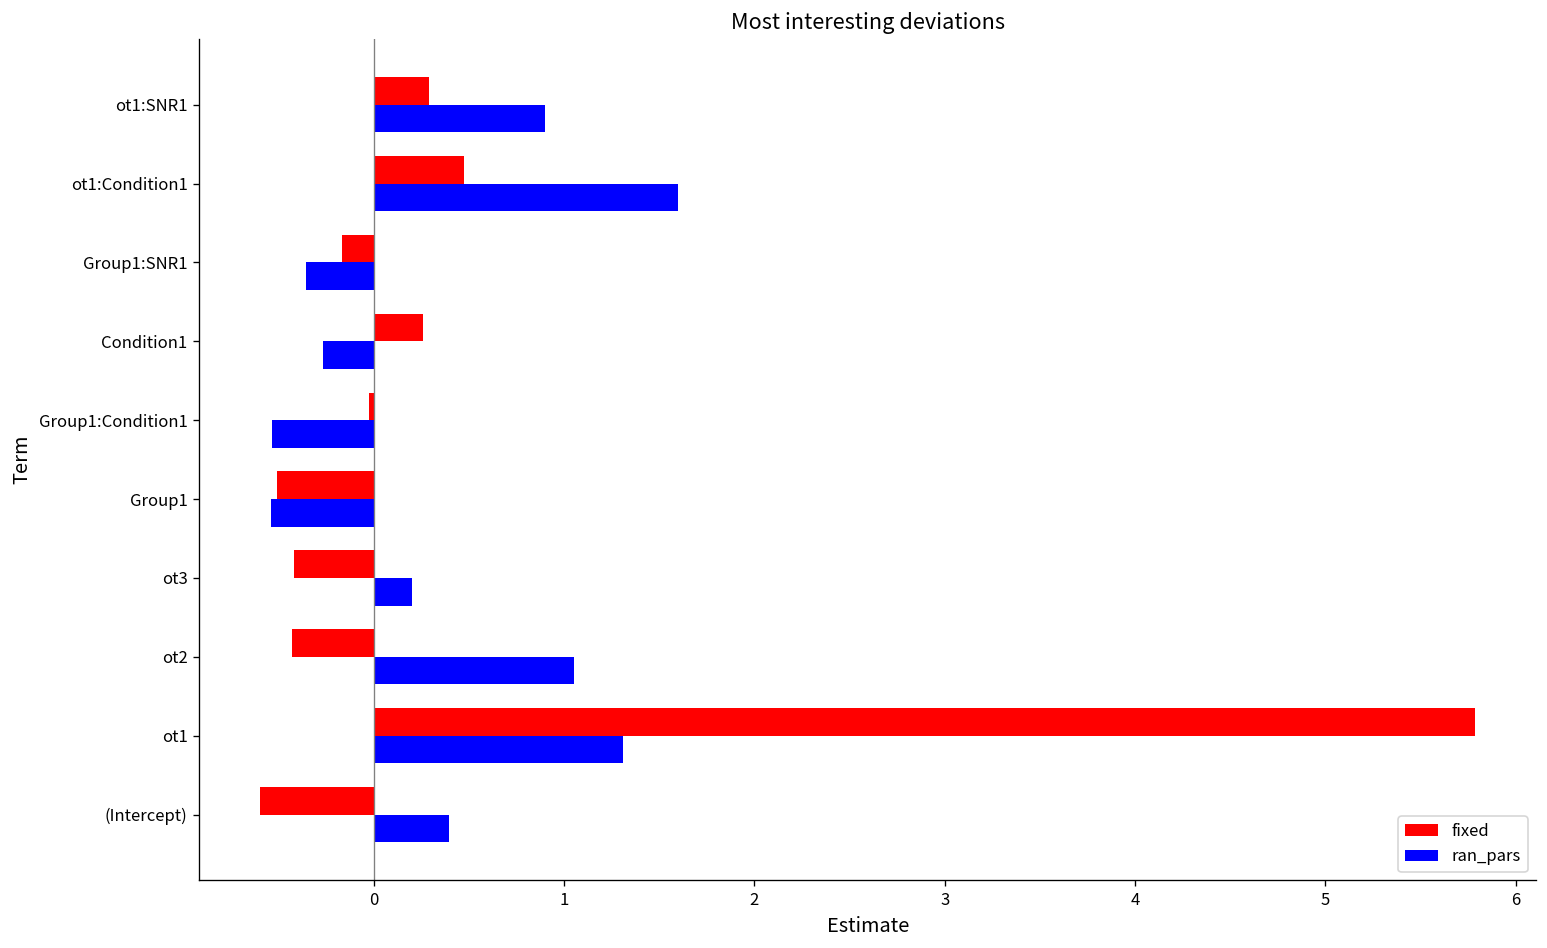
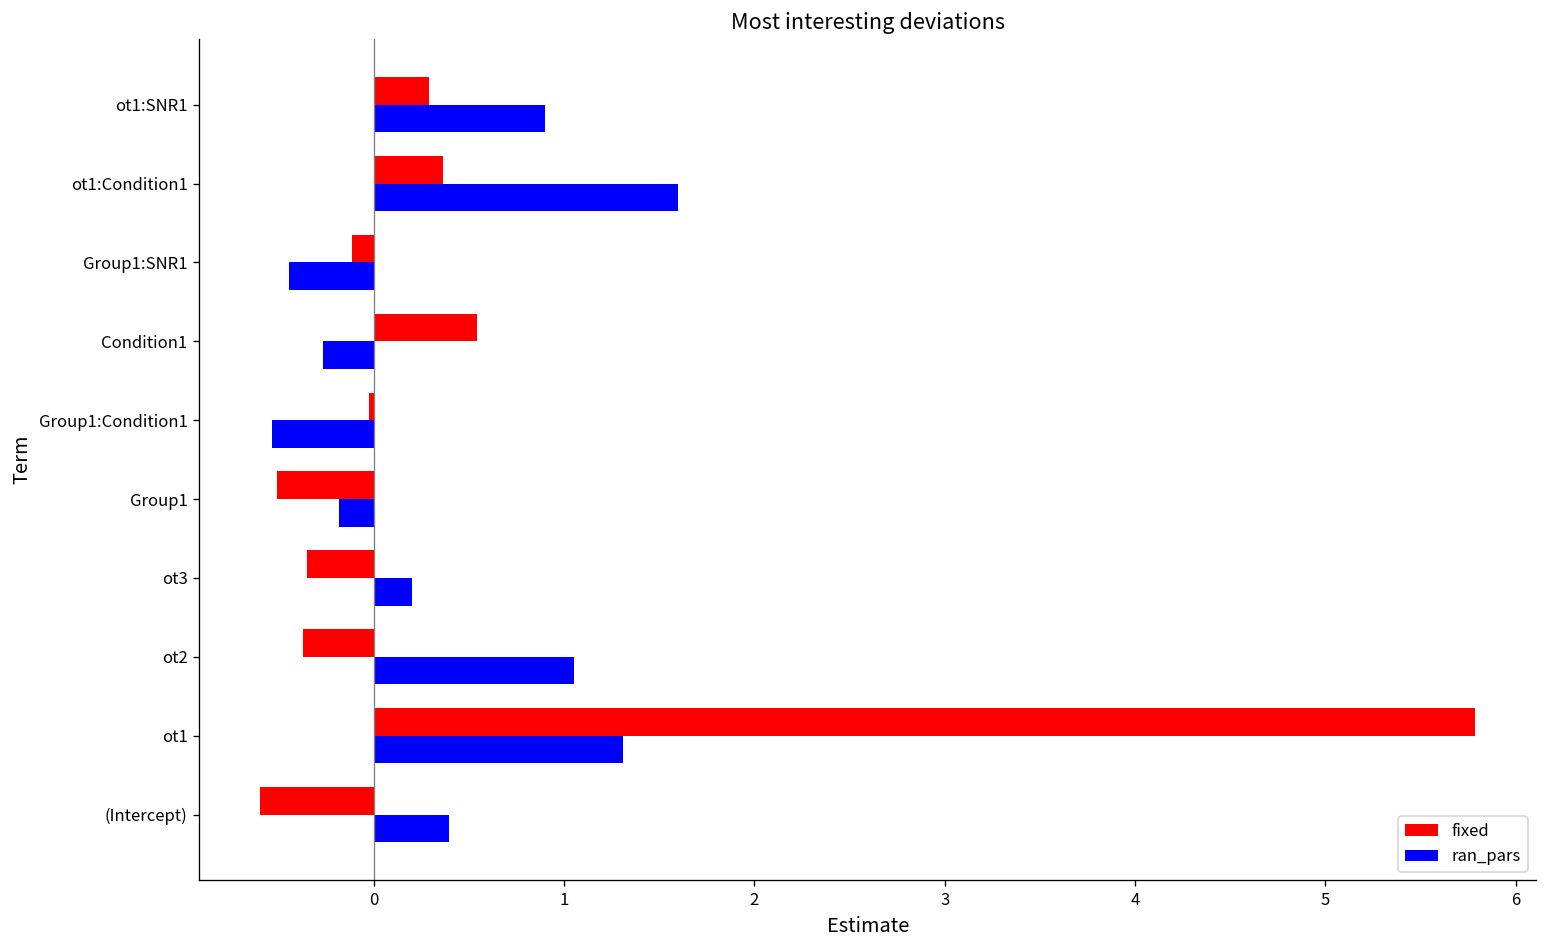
fixed, ot1:Condition1: 0.48 -> 0.37
fixed, Group1:SNR1: -0.17 -> -0.11
ran_pars, Group1:SNR1: -0.35 -> -0.44
fixed, Condition1: 0.26 -> 0.54
ran_pars, Group1: -0.54 -> -0.18
fixed, ot3: -0.42 -> -0.35
fixed, ot2: -0.43 -> -0.37
